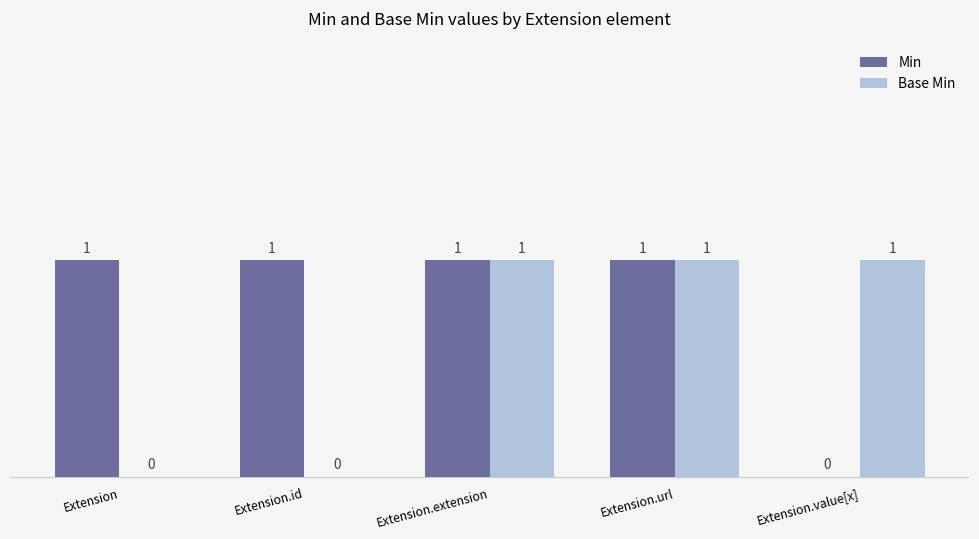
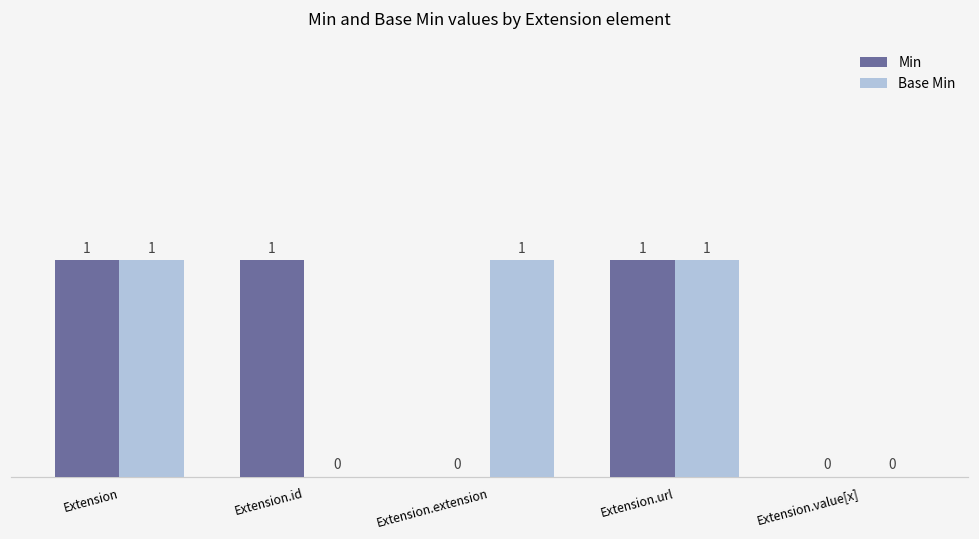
Base Min, Extension: 0 -> 1
Min, Extension.extension: 1 -> 0
Base Min, Extension.value[x]: 1 -> 0
